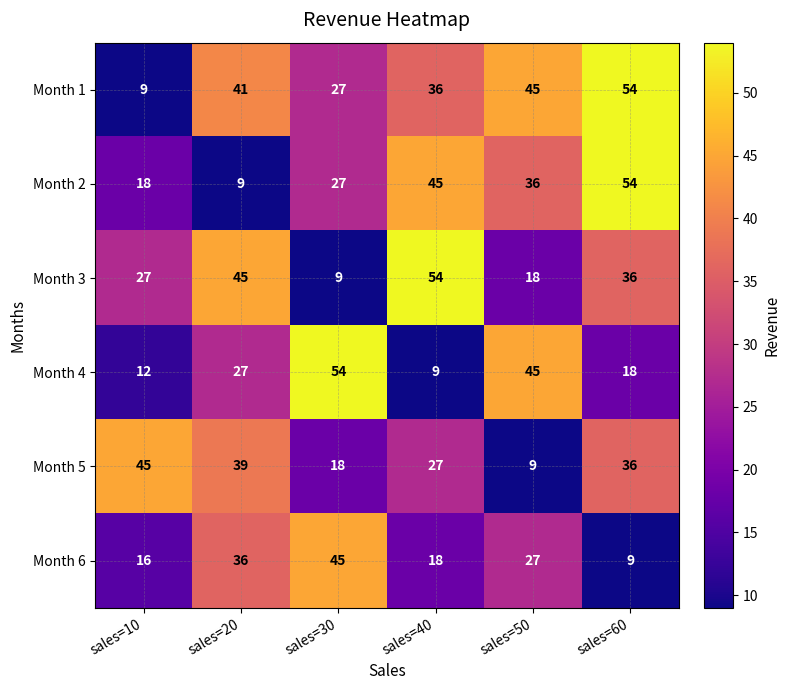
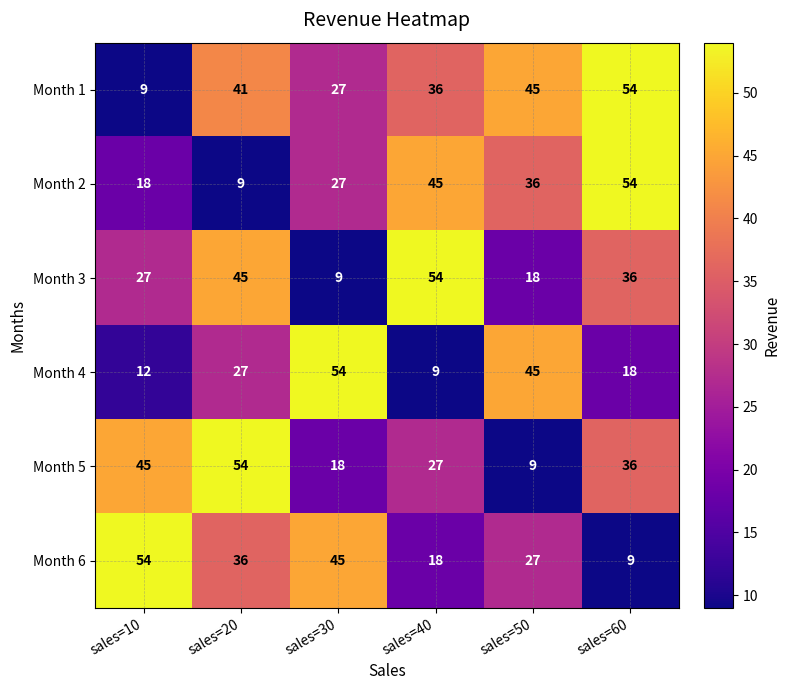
Month 5, sales=20: 39 -> 54
Month 6, sales=10: 16 -> 54
